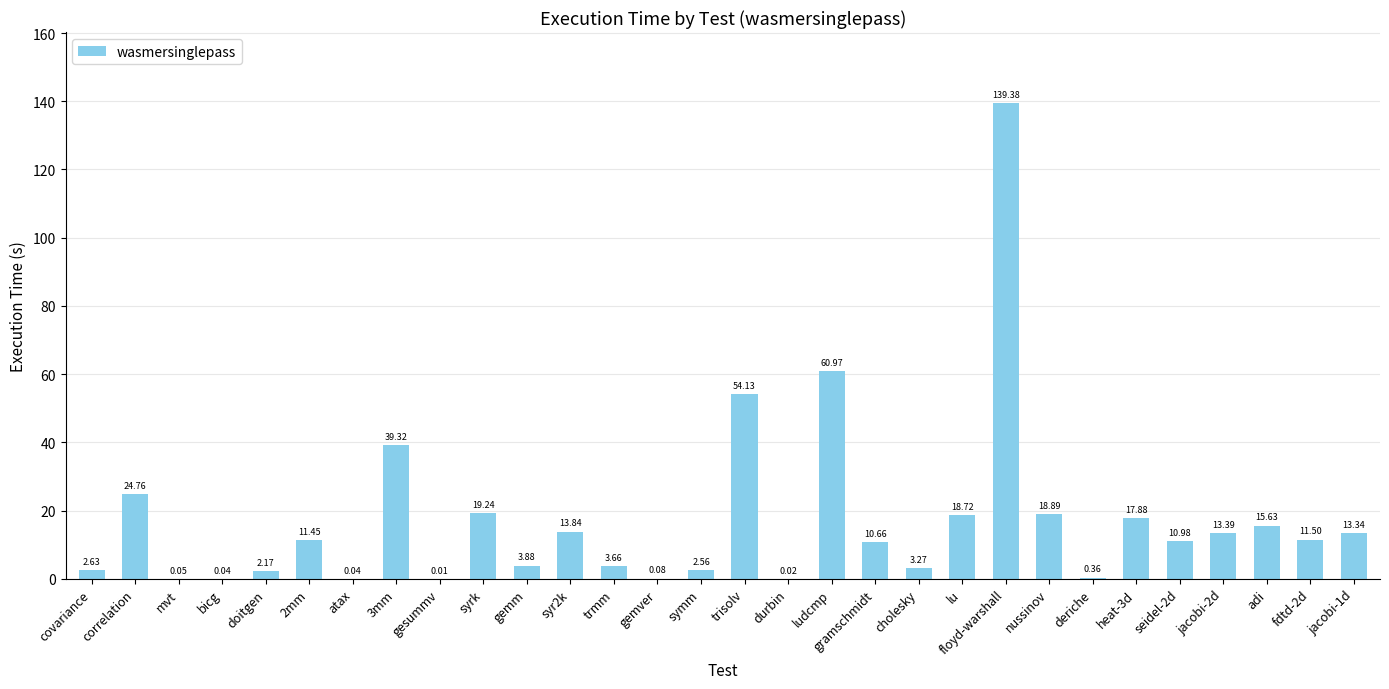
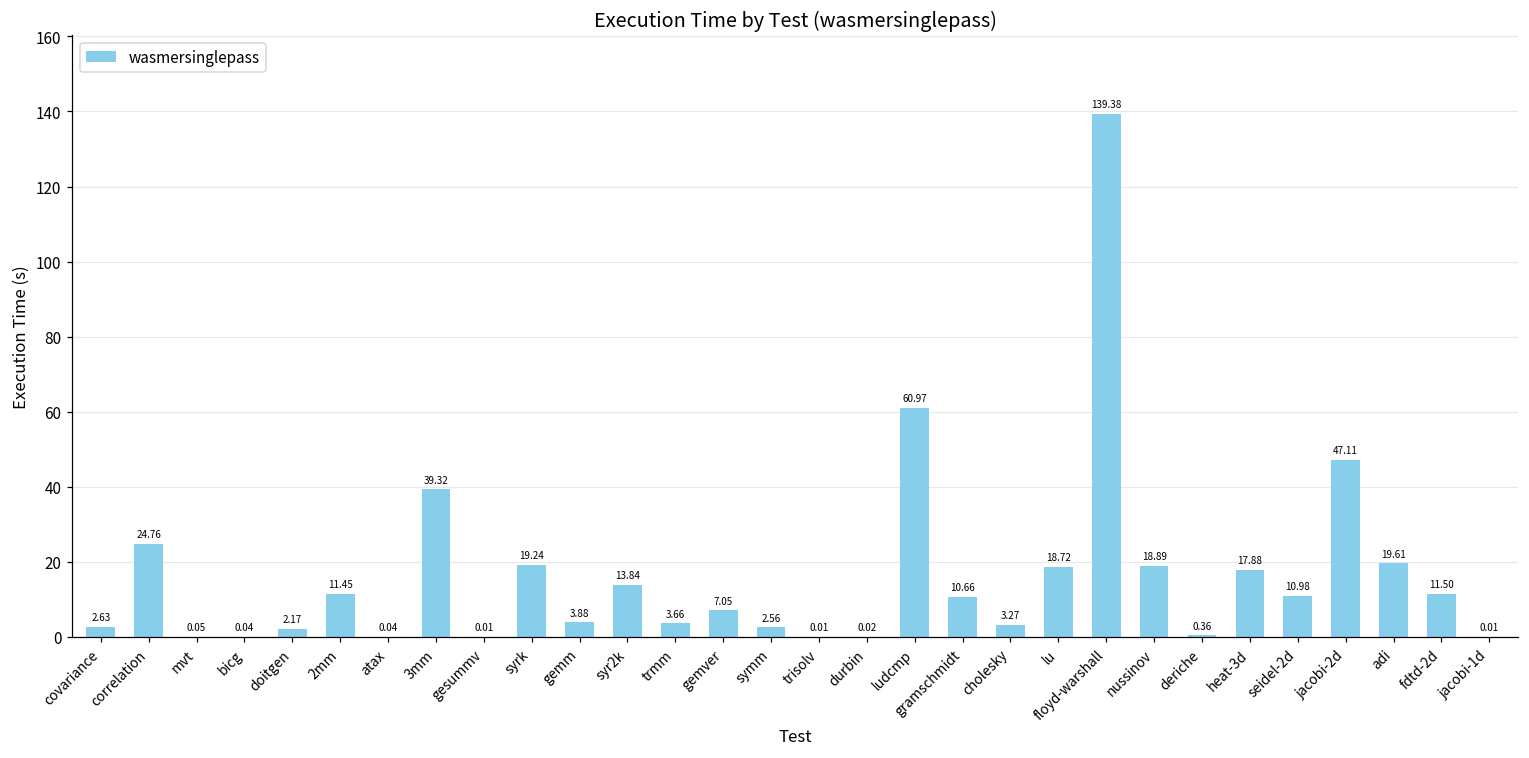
gemver: 0.08 -> 7.05
trisolv: 54.13 -> 0.01
jacobi-2d: 13.39 -> 47.11
adi: 15.63 -> 19.61
jacobi-1d: 13.34 -> 0.01
